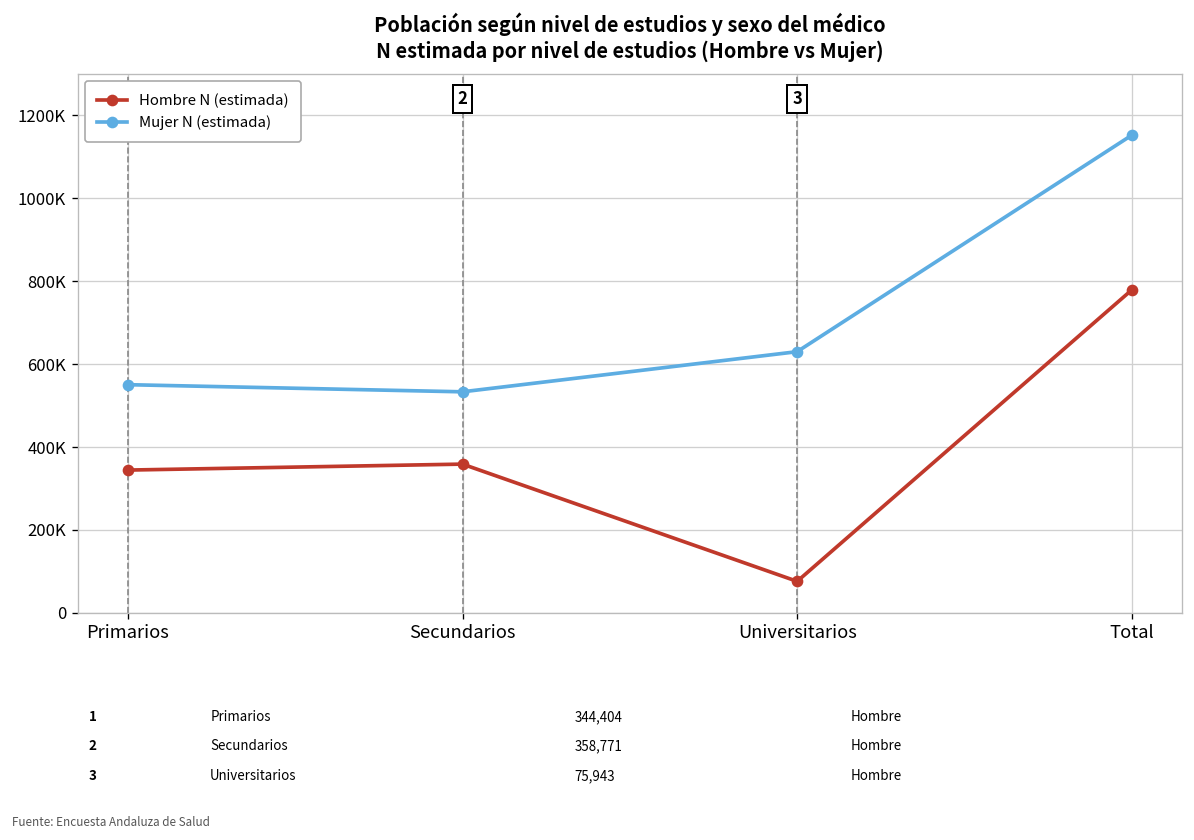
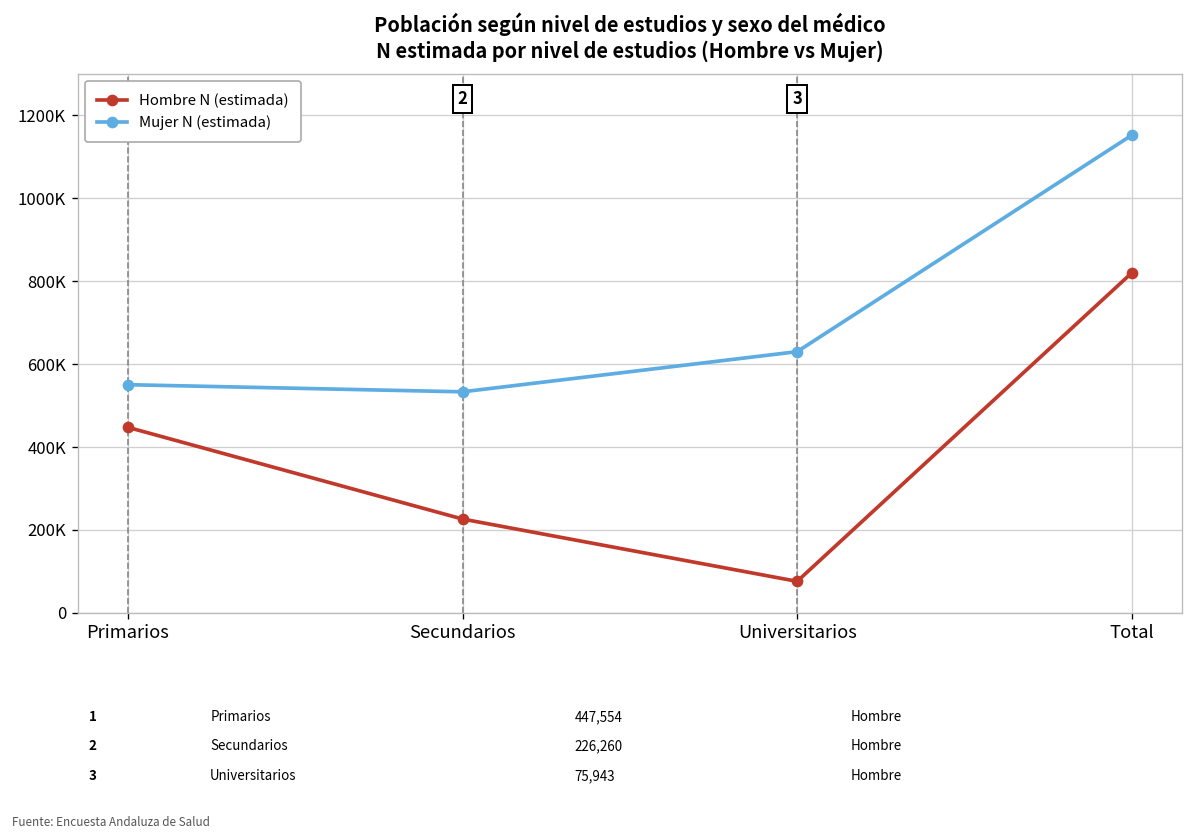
Hombre N (estimada), Primarios: 344,404 -> 447,554
Hombre N (estimada), Secundarios: 358,771 -> 226,260
Hombre N (estimada), Total: 780000 -> 820000
